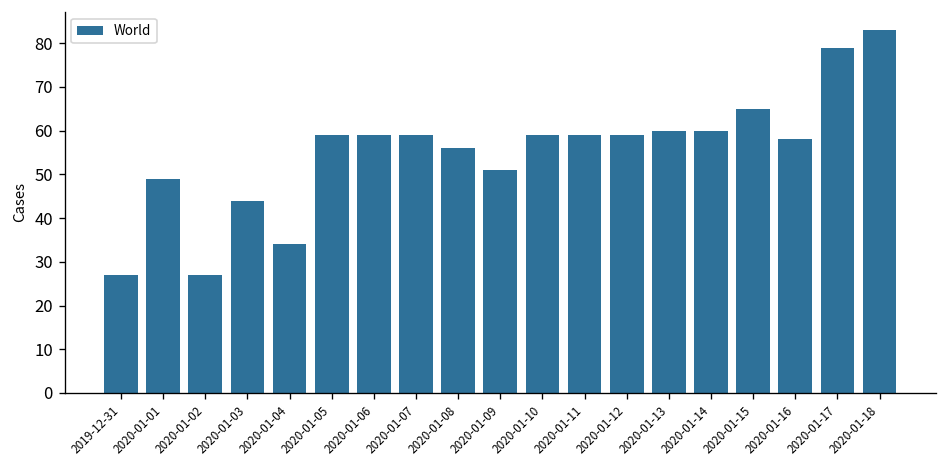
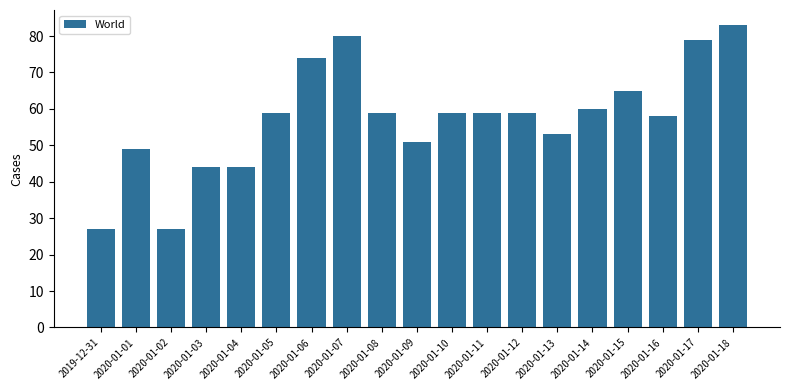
2020-01-04: 34 -> 44
2020-01-06: 59 -> 74
2020-01-07: 59 -> 80
2020-01-08: 56 -> 59
2020-01-13: 60 -> 53
